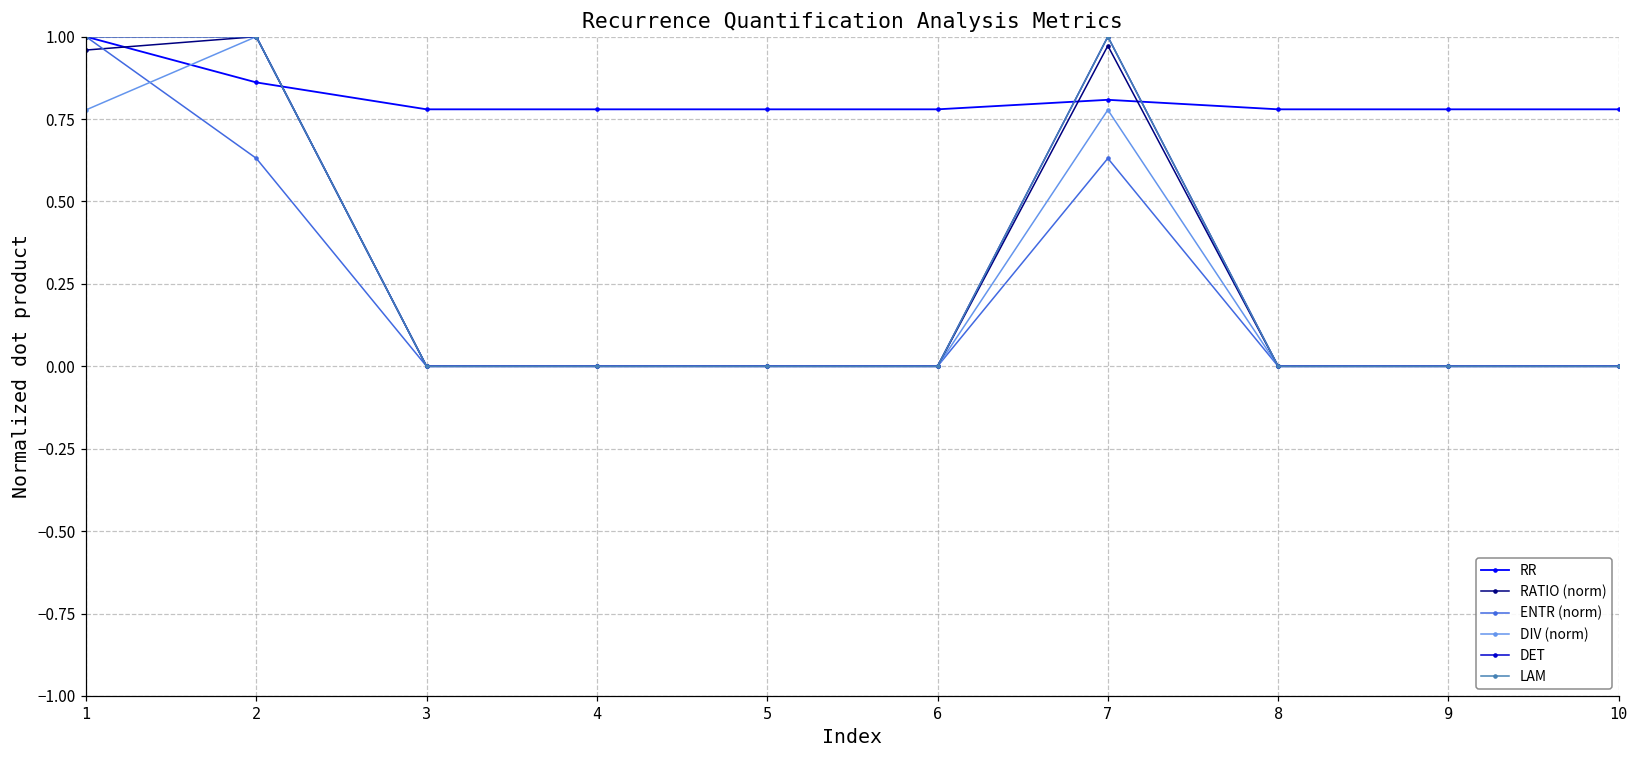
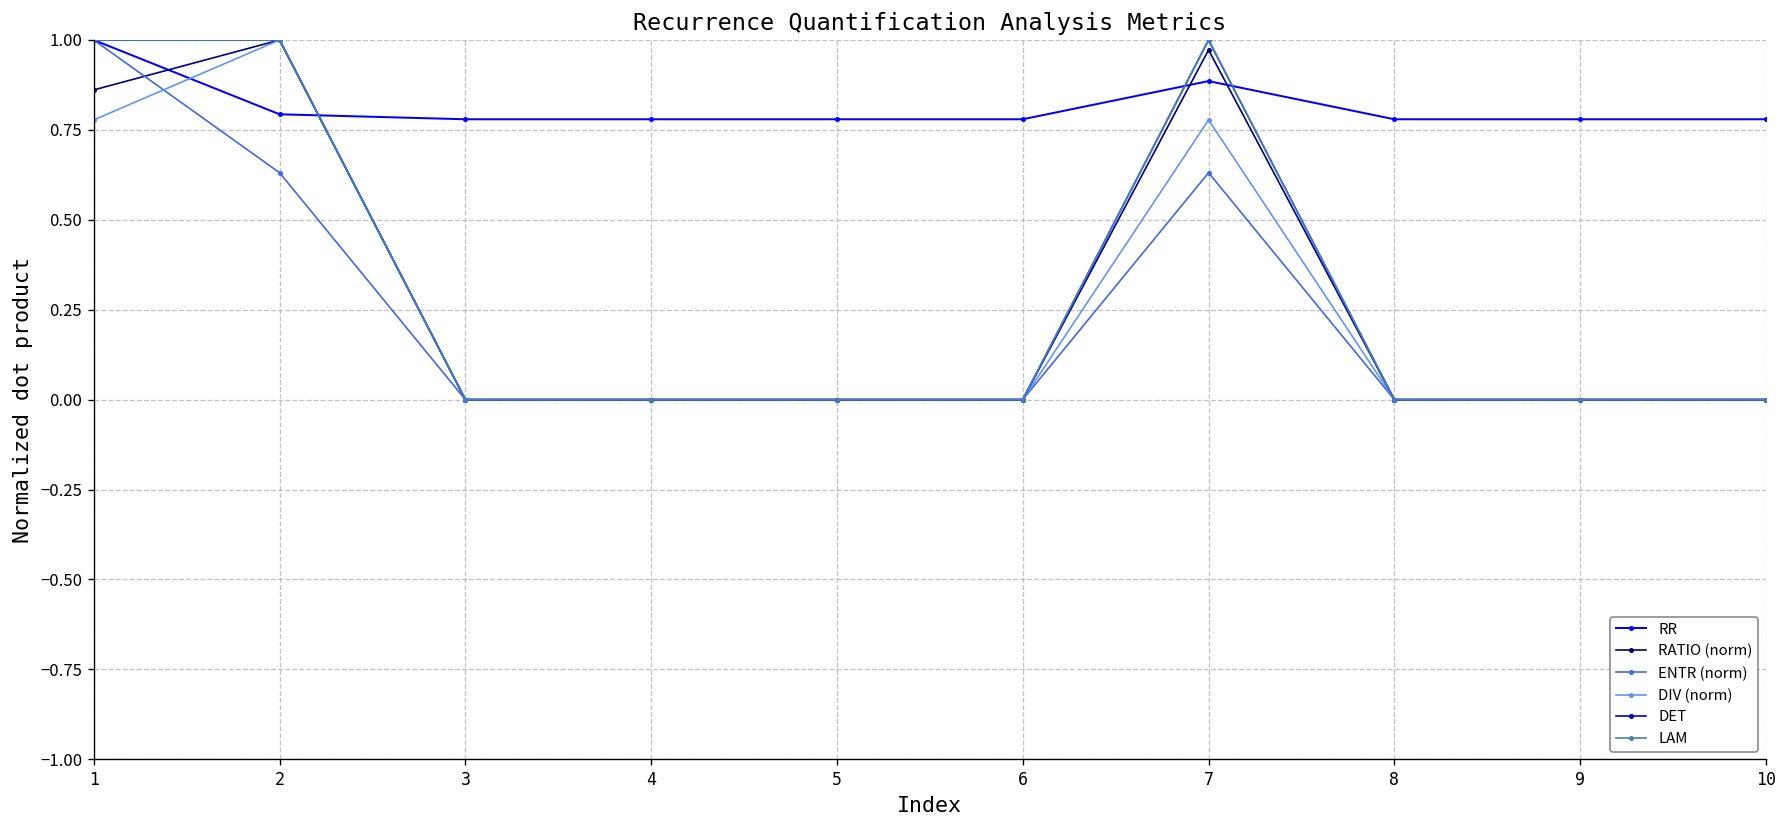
RATIO (norm), 1: 0.96 -> 0.86
RR, 2: 0.86 -> 0.79
RR, 7: 0.81 -> 0.89
